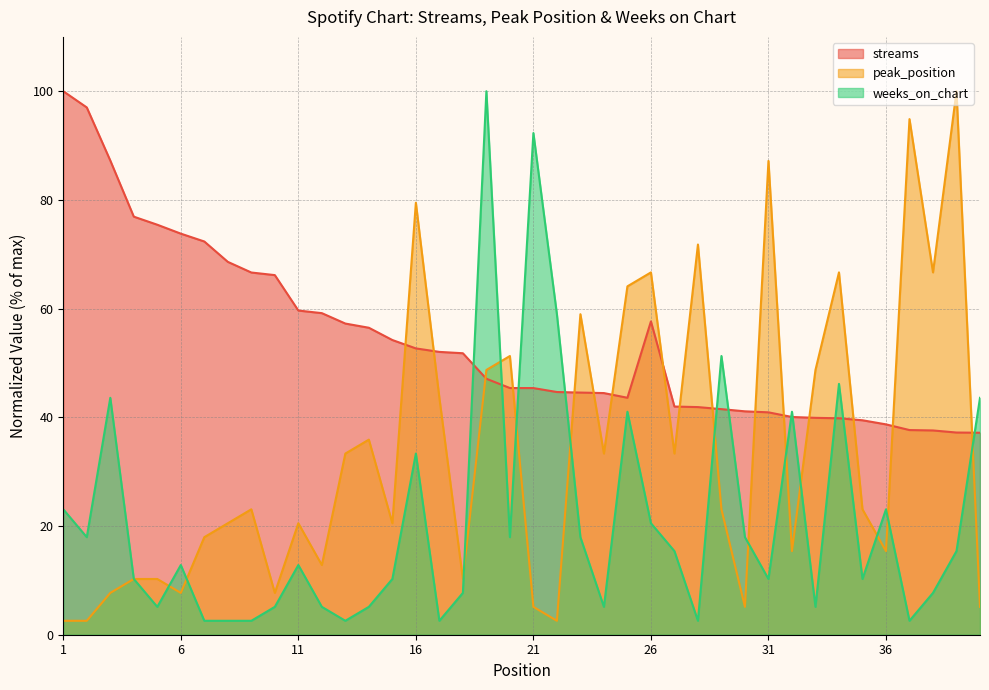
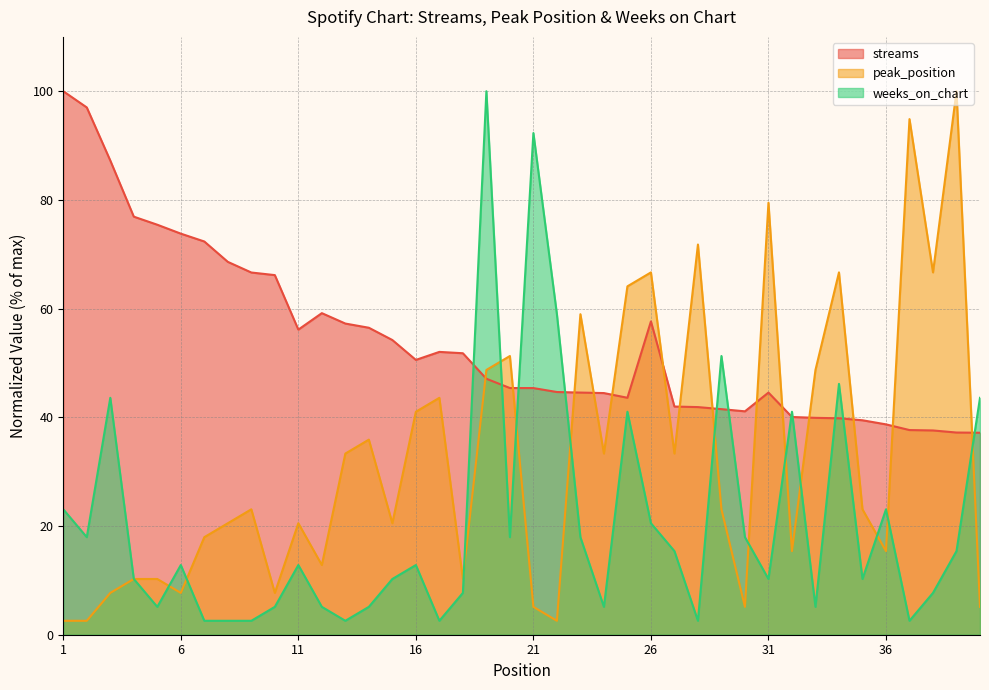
streams, 11: 60 -> 56
streams, 16: 53 -> 51
peak_position, 16: 79 -> 41
weeks_on_chart, 16: 33 -> 13
streams, 31: 41 -> 45
peak_position, 31: 87 -> 79
